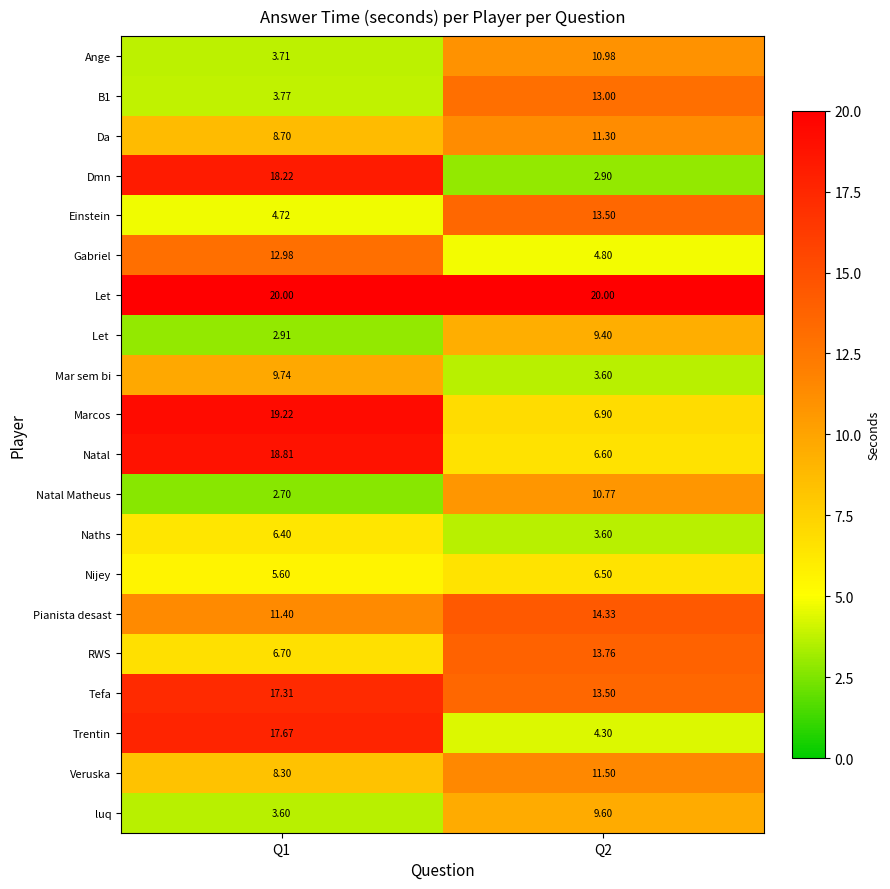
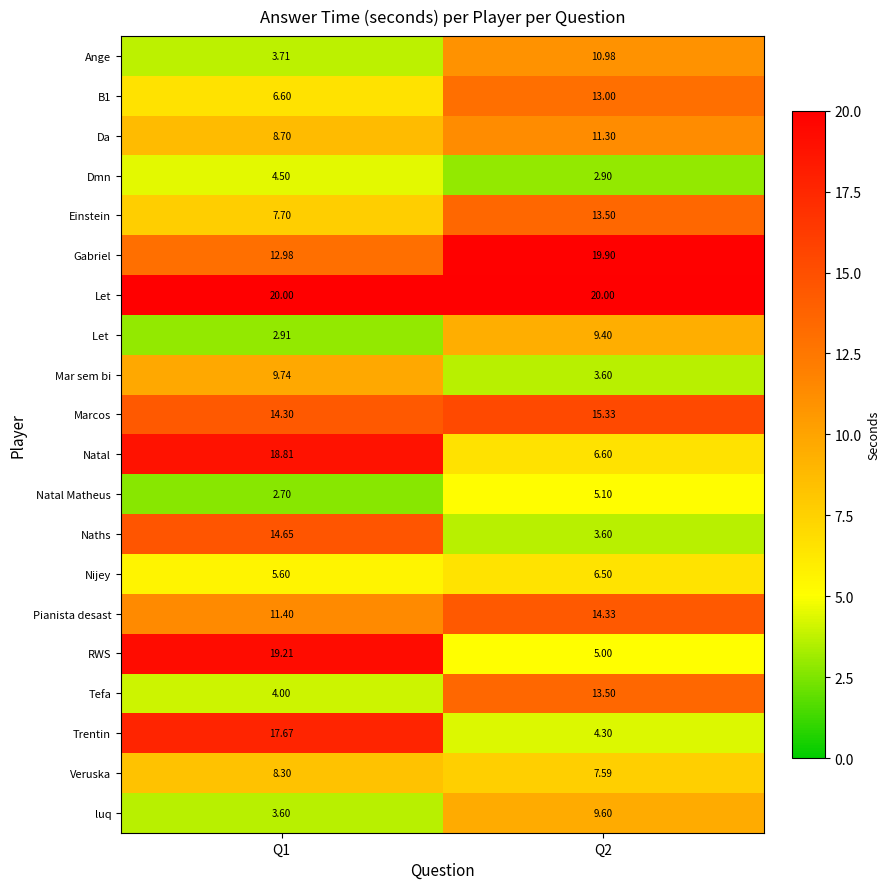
B1, Q1: 3.77 -> 6.60
Dmn, Q1: 18.22 -> 4.50
Einstein, Q1: 4.72 -> 7.70
Gabriel, Q2: 4.80 -> 19.90
Marcos, Q1: 19.22 -> 14.30
Marcos, Q2: 6.90 -> 15.33
Natal Matheus, Q2: 10.77 -> 5.10
Naths, Q1: 6.40 -> 14.65
RWS, Q1: 6.70 -> 19.21
RWS, Q2: 13.76 -> 5.00
Tefa, Q1: 17.31 -> 4.00
Veruska, Q2: 11.50 -> 7.59
